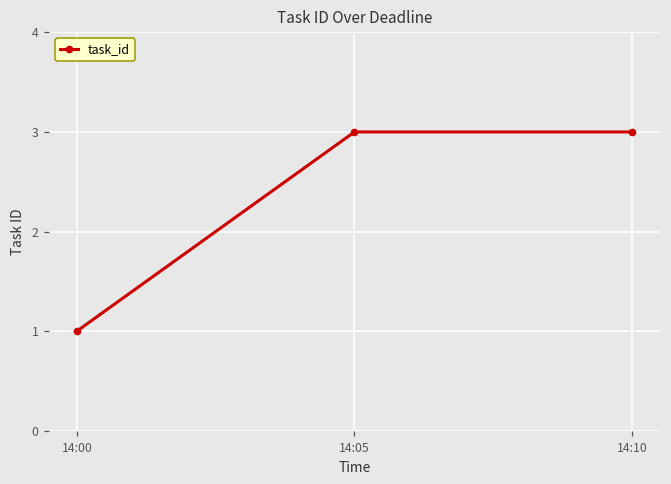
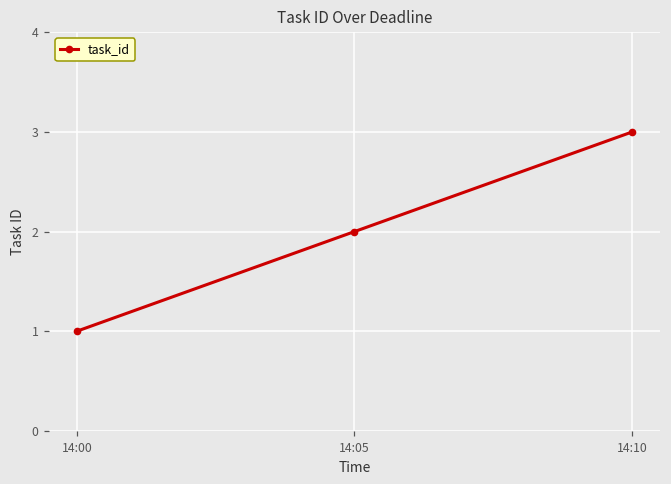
14:05: 3 -> 2
